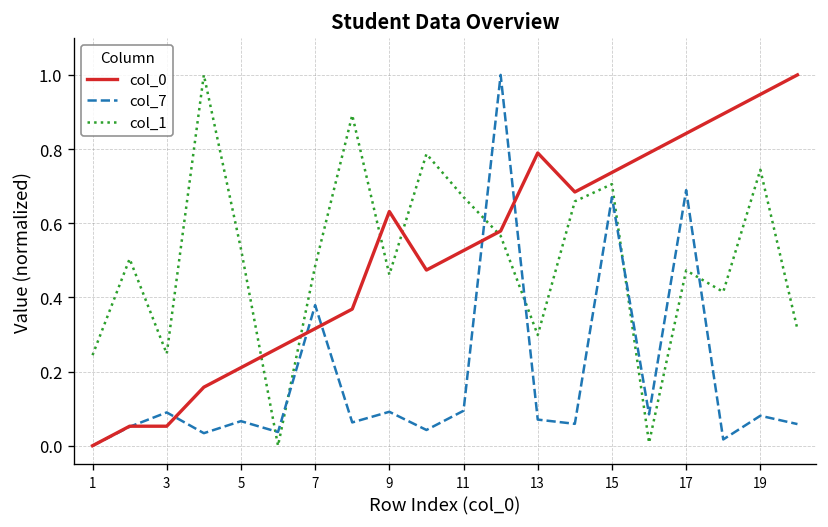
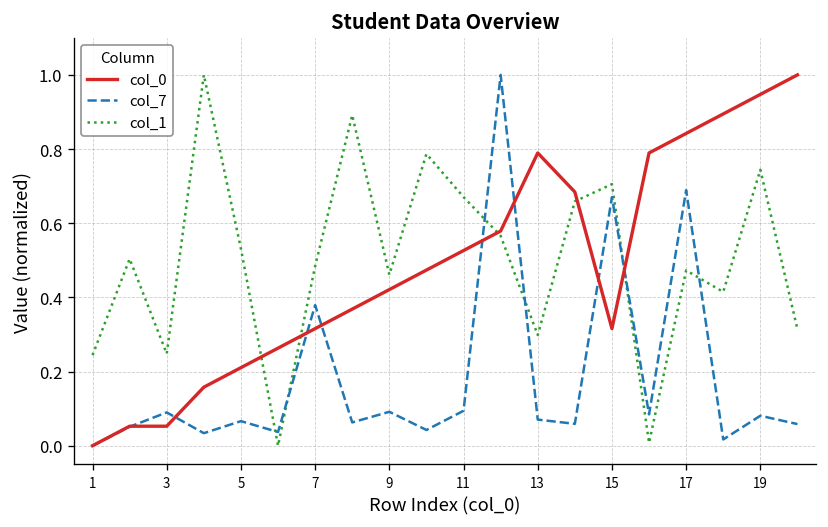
col_0, 9: 0.63 -> 0.42
col_0, 15: 0.74 -> 0.32
